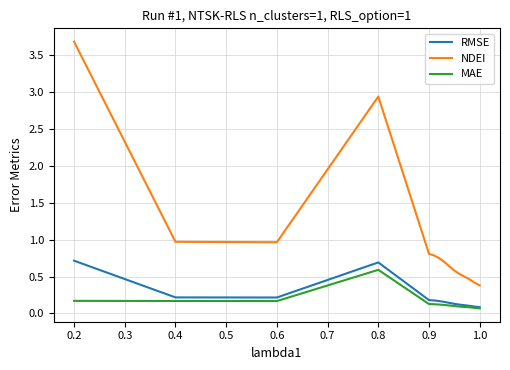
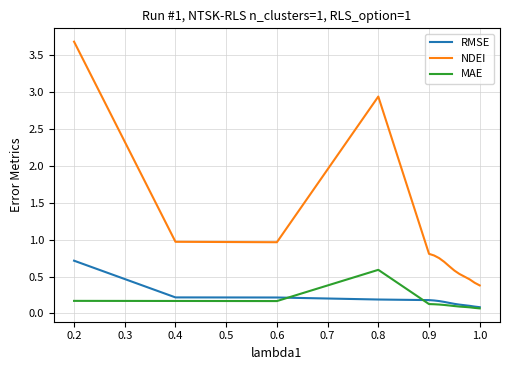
RMSE, 0.8: 0.7 -> 0.2
